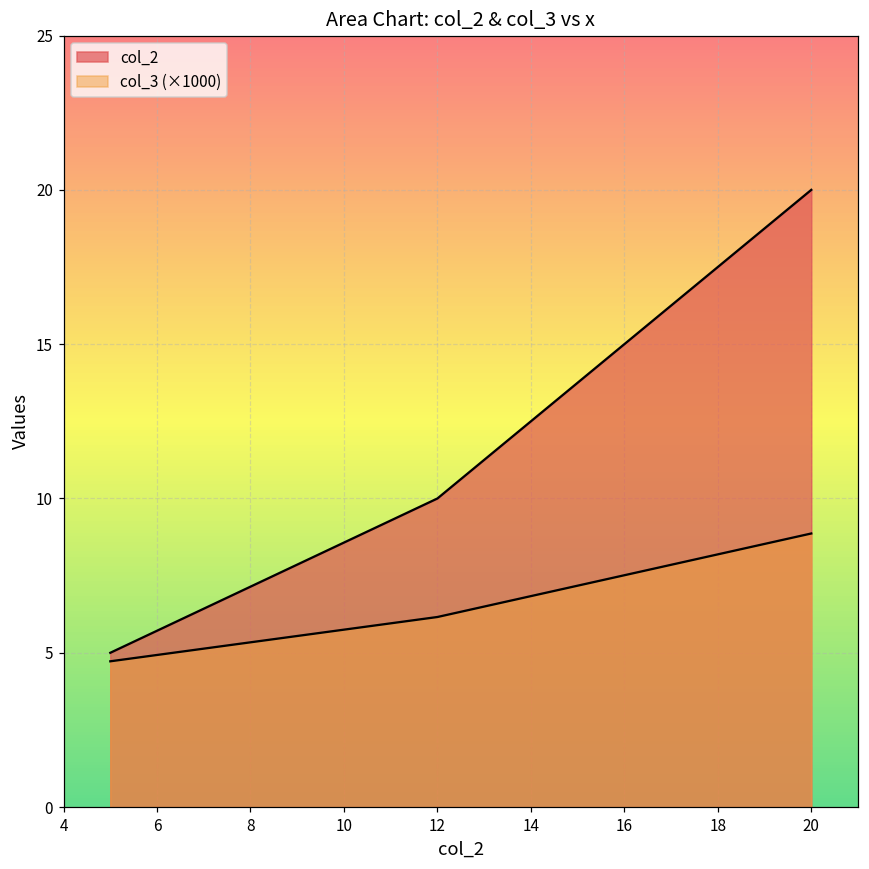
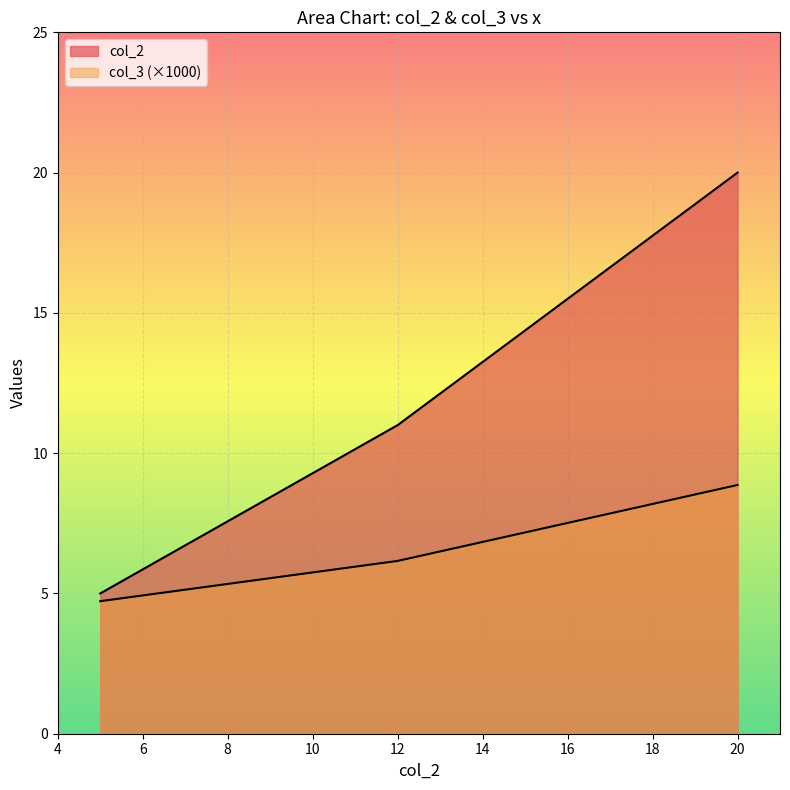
col_2, 12: 10 -> 11
